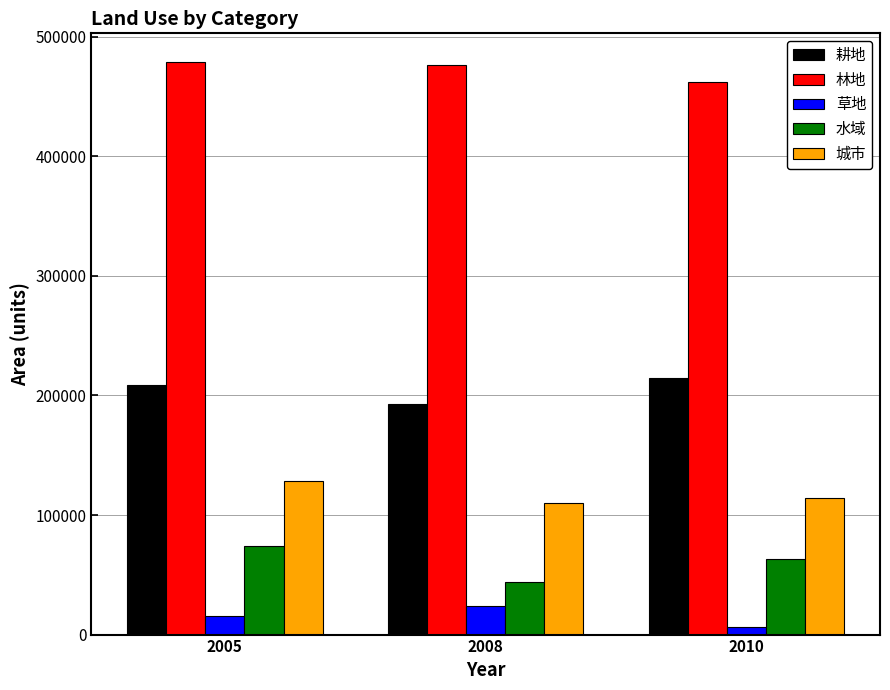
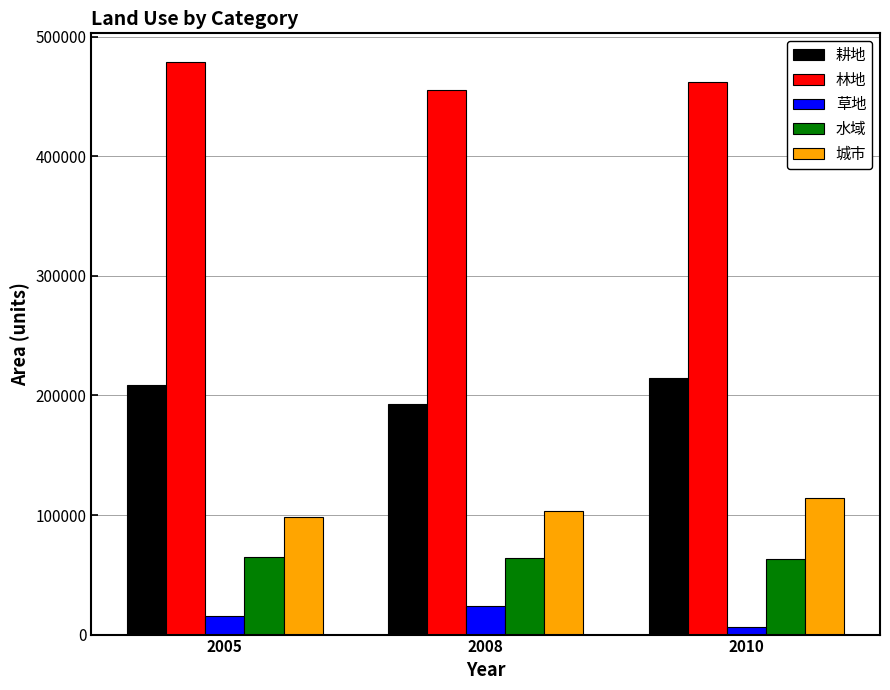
水域, 2005: 74000 -> 65000
城市, 2005: 129000 -> 99000
林地, 2008: 476000 -> 455000
水域, 2008: 44000 -> 64000
城市, 2008: 110000 -> 103000
